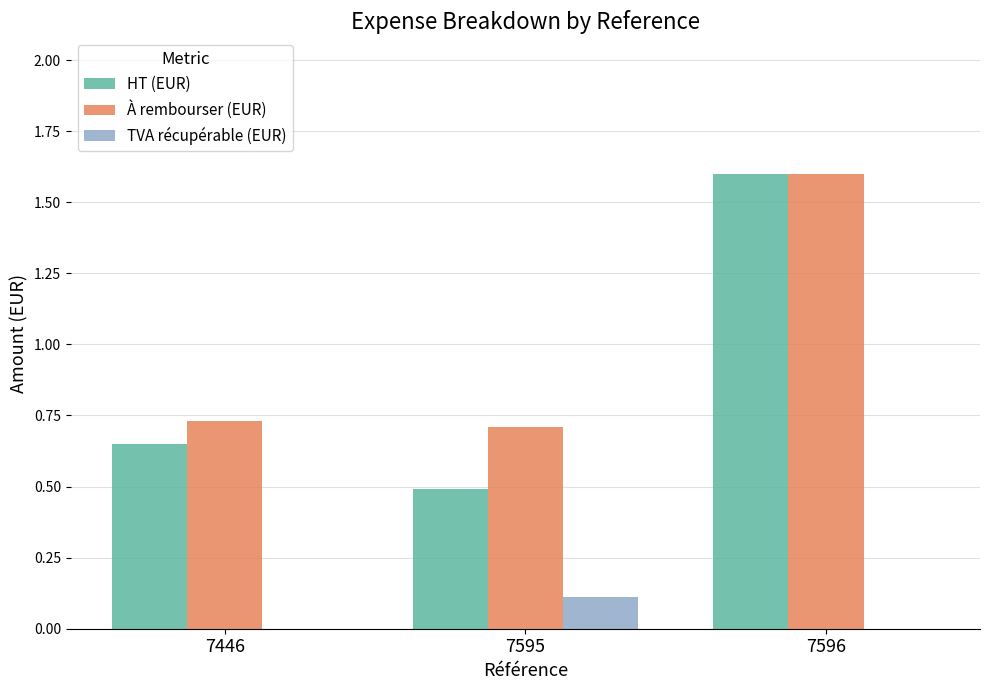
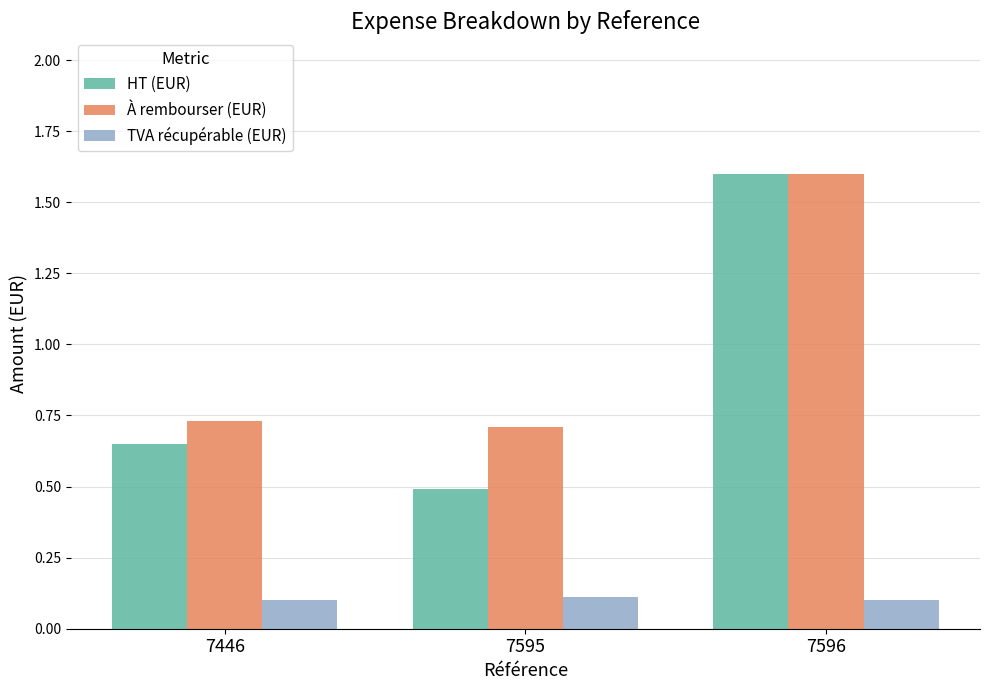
TVA récupérable (EUR), 7446: 0.0 -> 0.1
TVA récupérable (EUR), 7596: 0.0 -> 0.1
